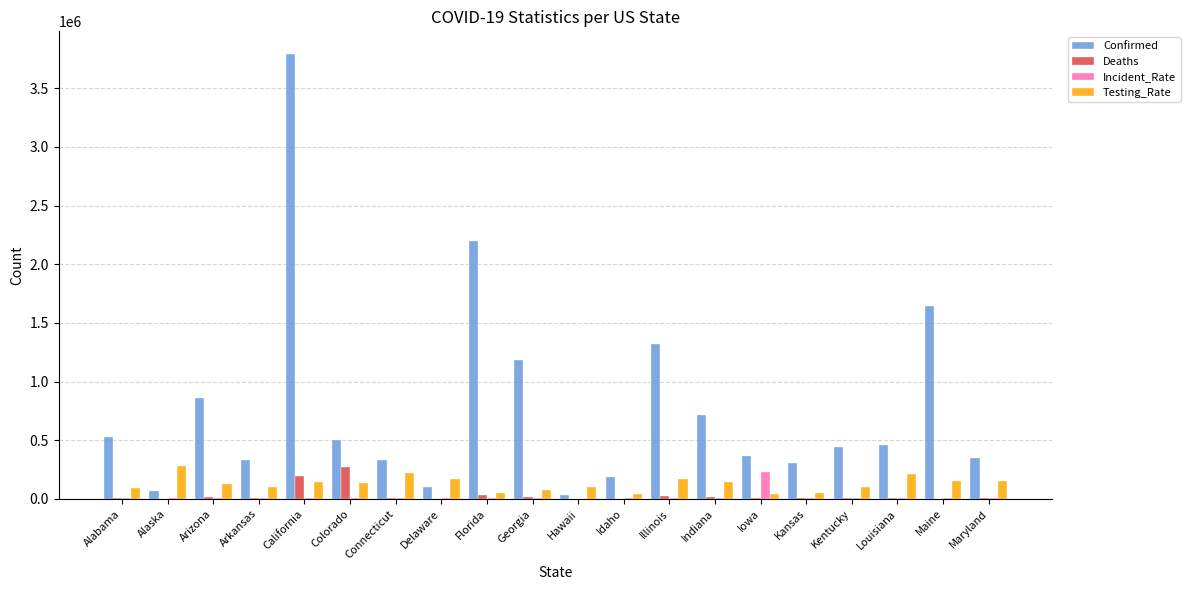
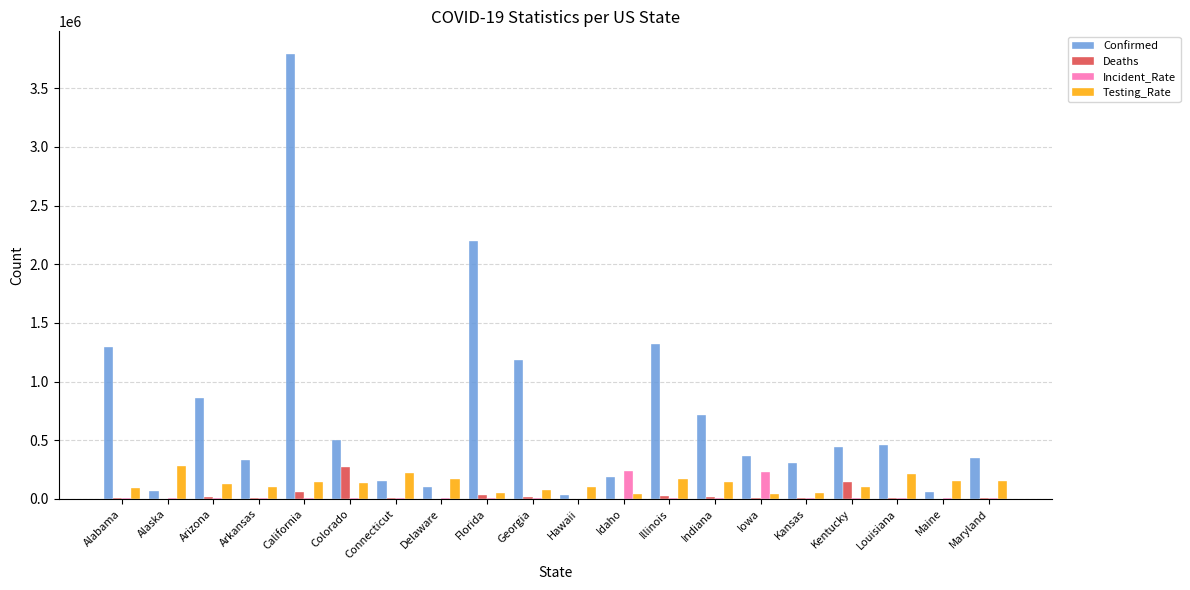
Confirmed, Alabama: 530000 -> 1290000
Deaths, California: 190000 -> 60000
Confirmed, Connecticut: 330000 -> 150000
Incident_Rate, Idaho: 10000 -> 240000
Deaths, Kentucky: 10000 -> 140000
Confirmed, Maine: 1640000 -> 60000
